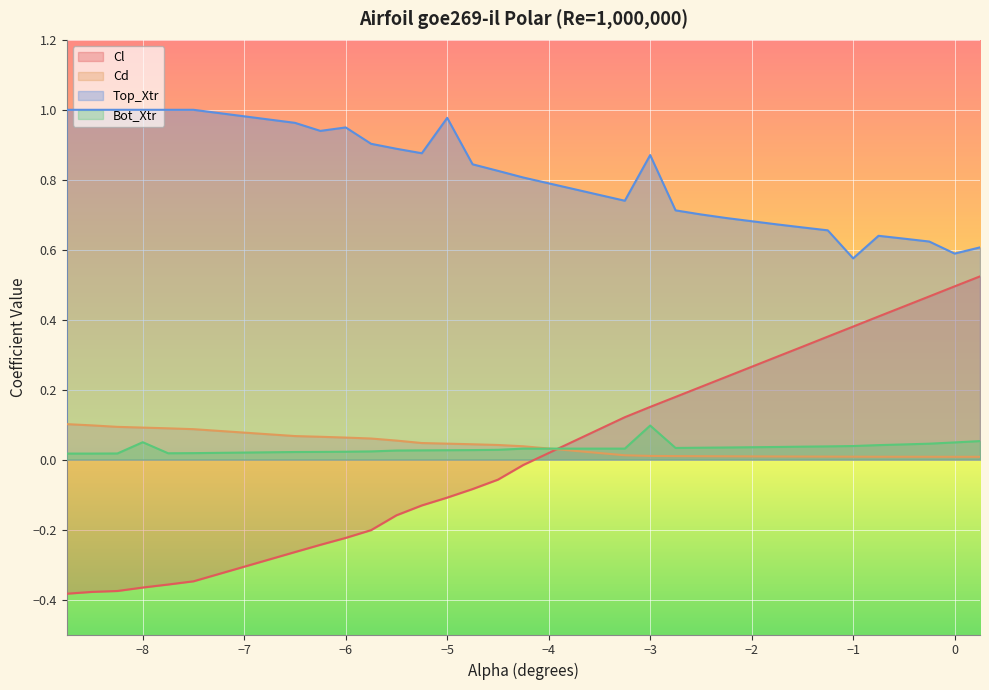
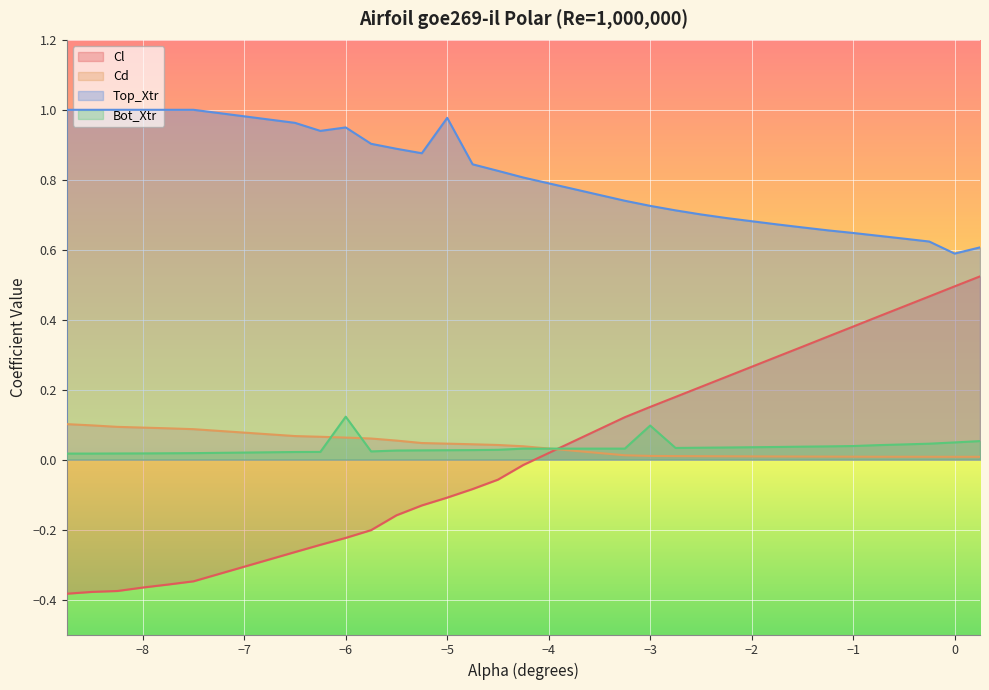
Bot_Xtr, −8: 0.05 -> 0.02
Bot_Xtr, −6: 0.02 -> 0.12
Top_Xtr, −3: 0.87 -> 0.73
Top_Xtr, −1: 0.58 -> 0.65
